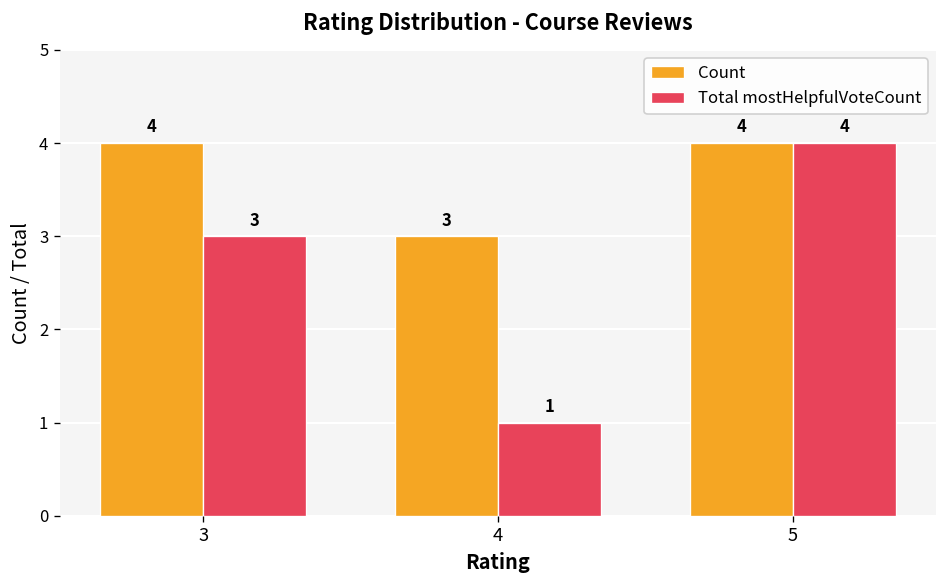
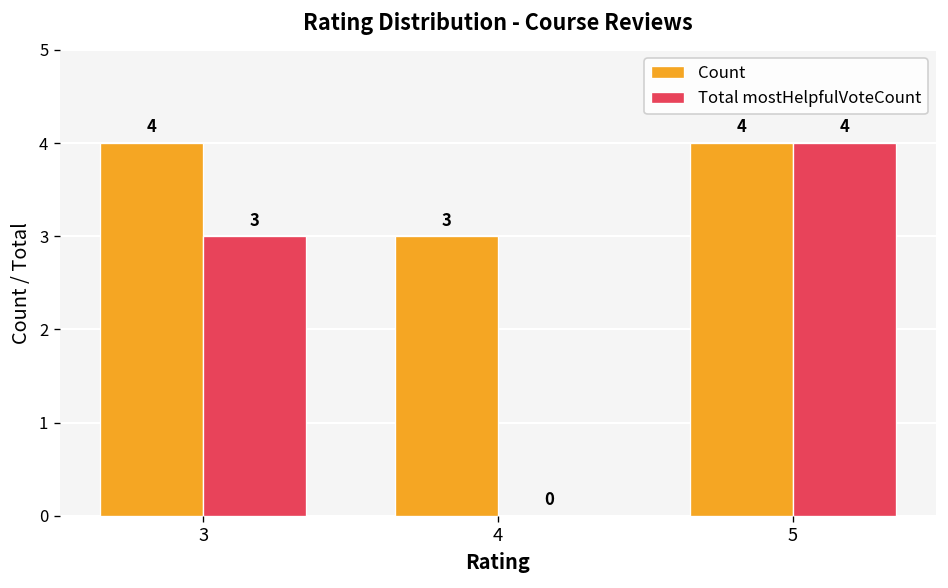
Total mostHelpfulVoteCount, 4: 1 -> 0
